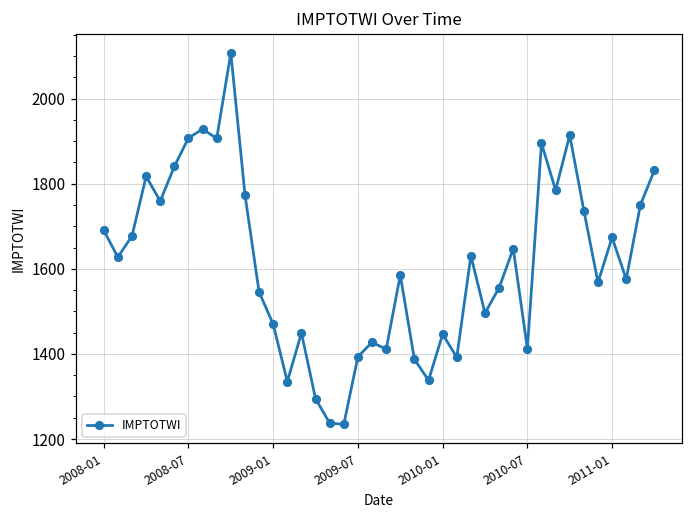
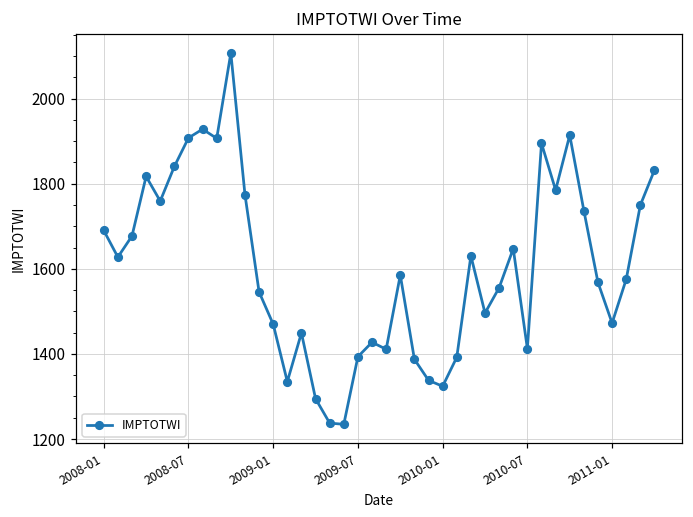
2010-01: 1450 -> 1320
2011-01: 1670 -> 1470
